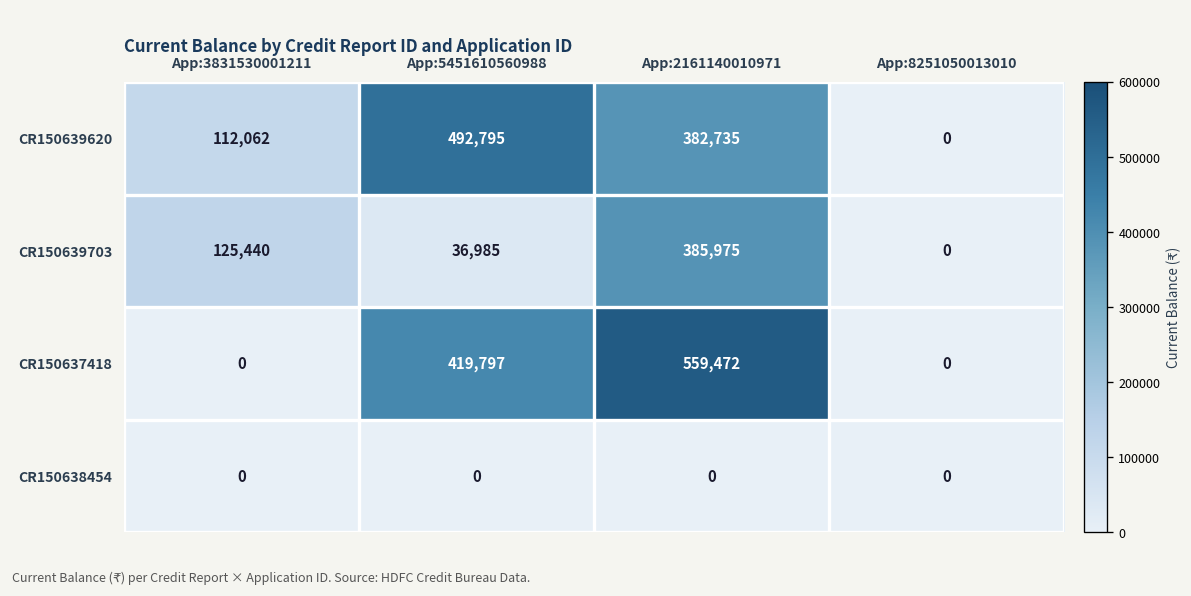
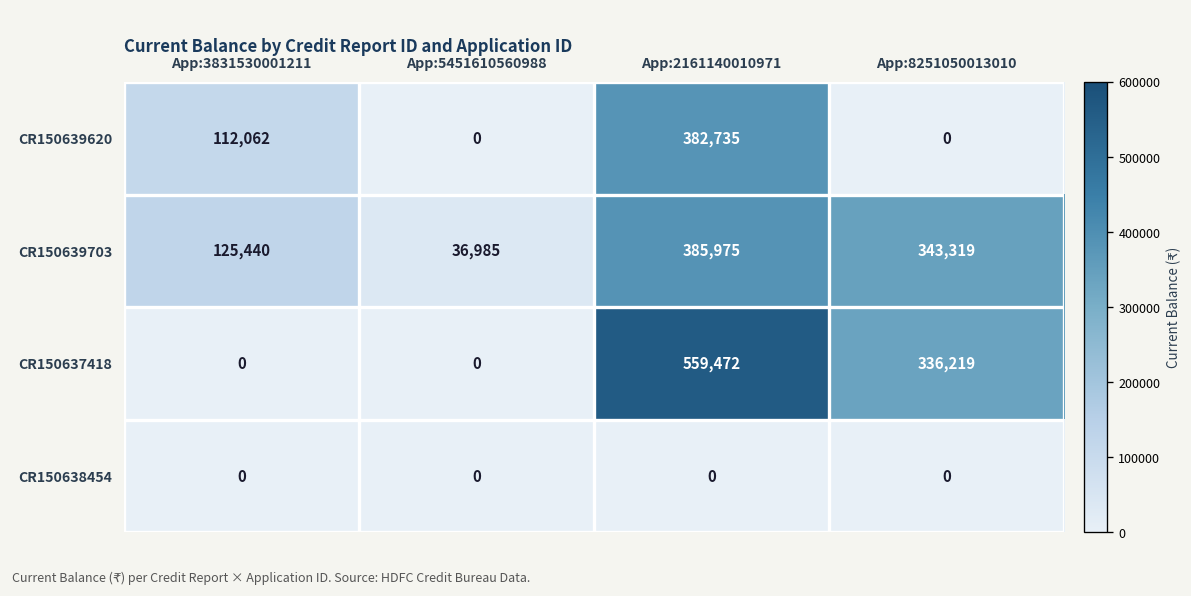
CR150639620, App:5451610560988: 492,795 -> 0
CR150639703, App:8251050013010: 0 -> 343,319
CR150637418, App:5451610560988: 419,797 -> 0
CR150637418, App:8251050013010: 0 -> 336,219
